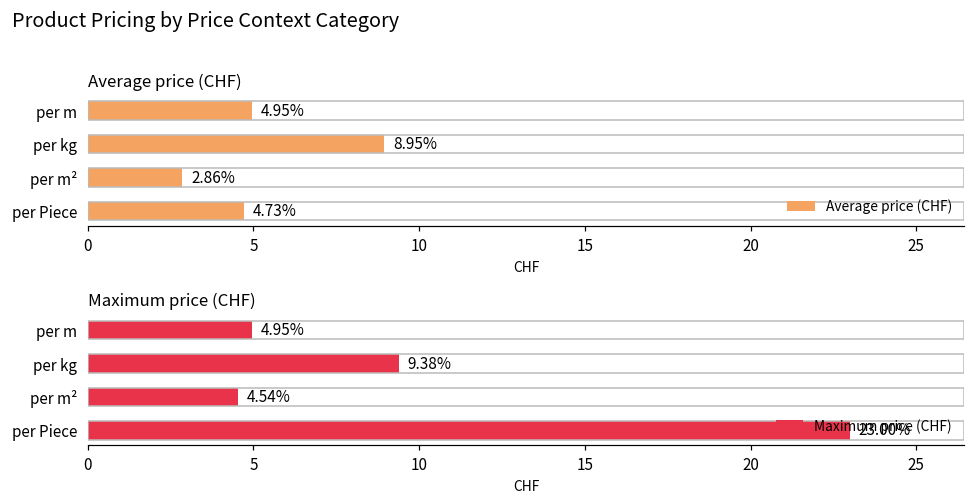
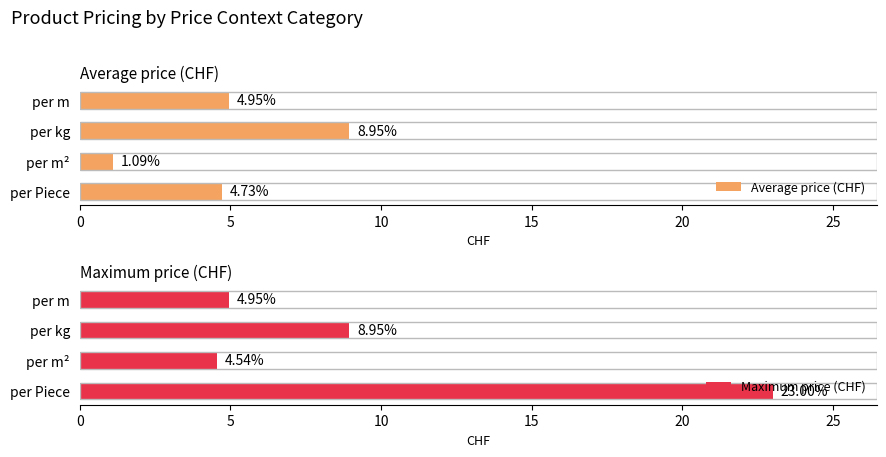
Average price (CHF), per m²: 2.86% -> 1.09%
Maximum price (CHF), per kg: 9.38% -> 8.95%
